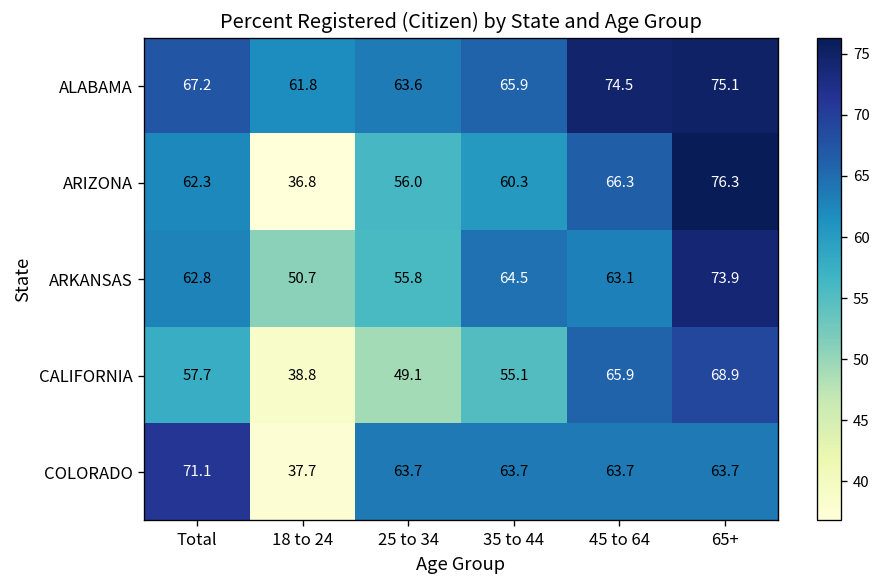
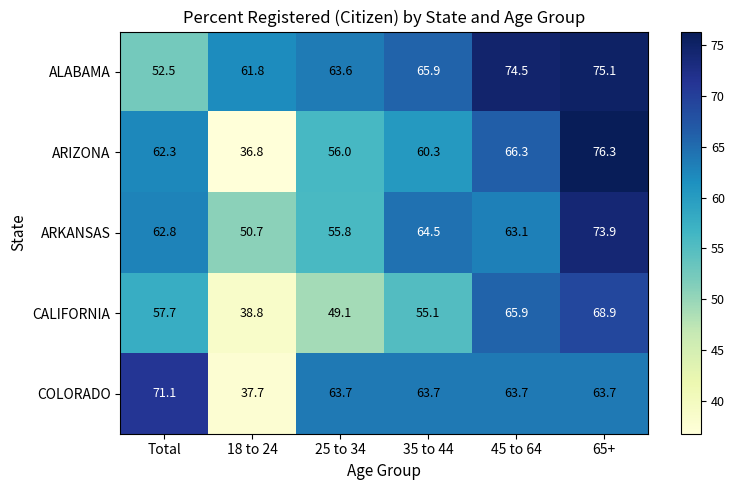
ALABAMA, Total: 67.2 -> 52.5
